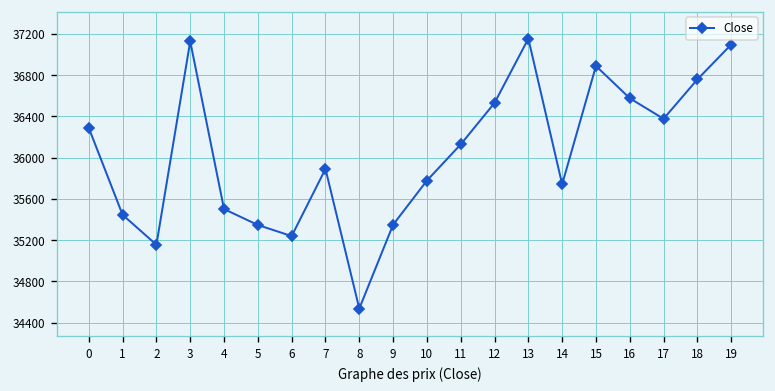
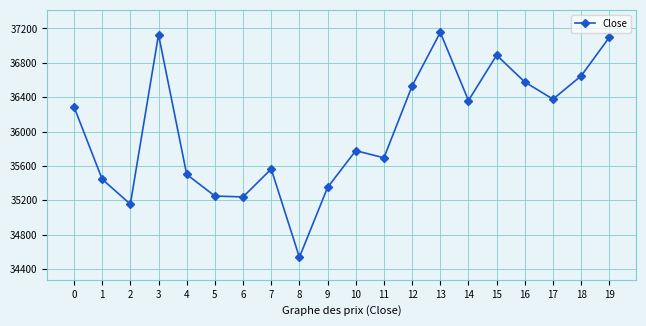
5: 35300 -> 35200
7: 35900 -> 35600
11: 36100 -> 35700
14: 35700 -> 36400
18: 36800 -> 36600
